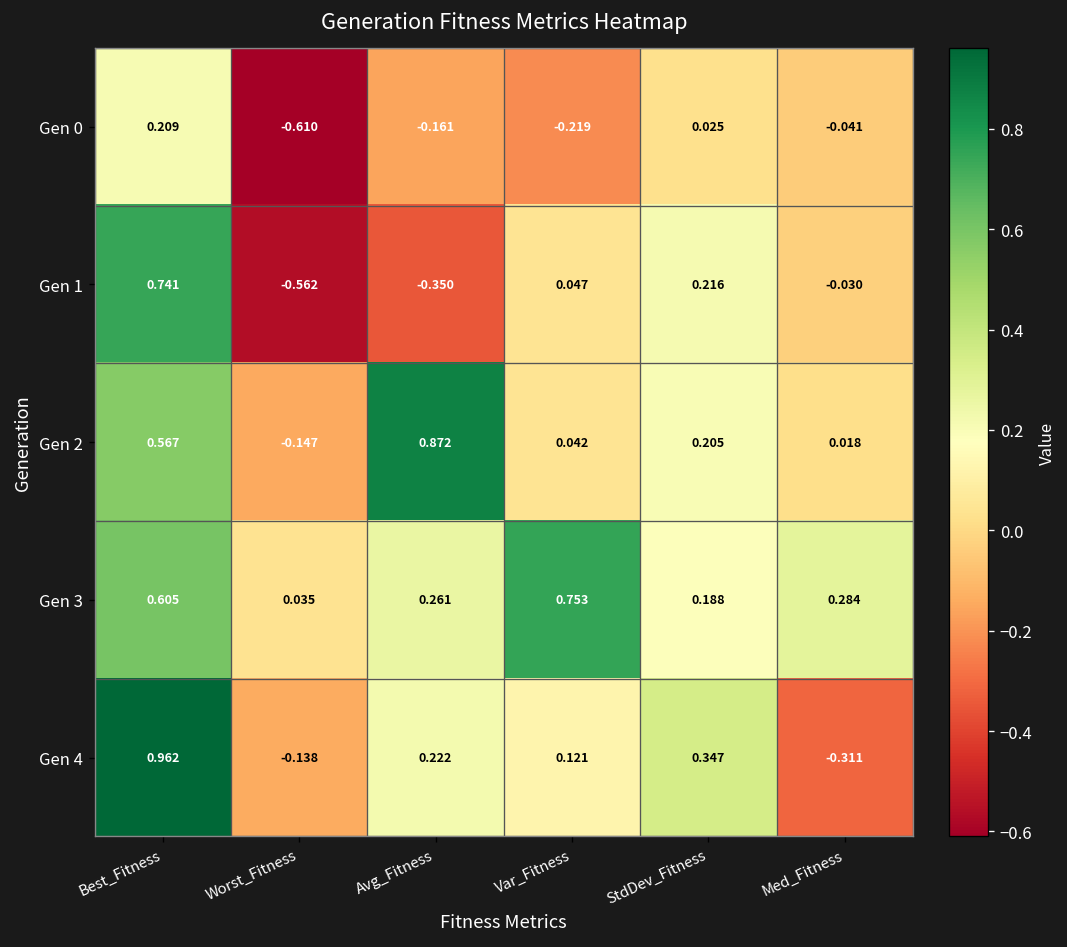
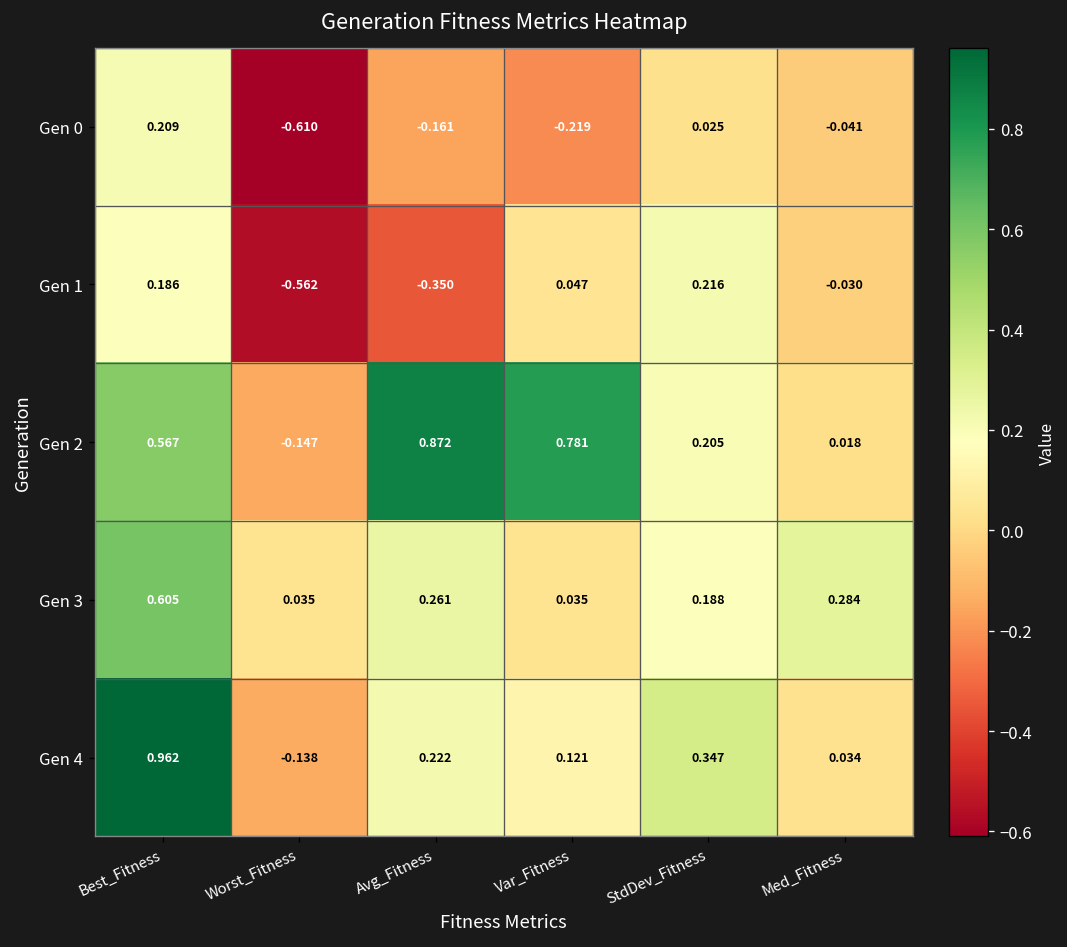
Gen 1, Best_Fitness: 0.741 -> 0.186
Gen 2, Var_Fitness: 0.042 -> 0.781
Gen 3, Var_Fitness: 0.753 -> 0.035
Gen 4, Med_Fitness: -0.311 -> 0.034
